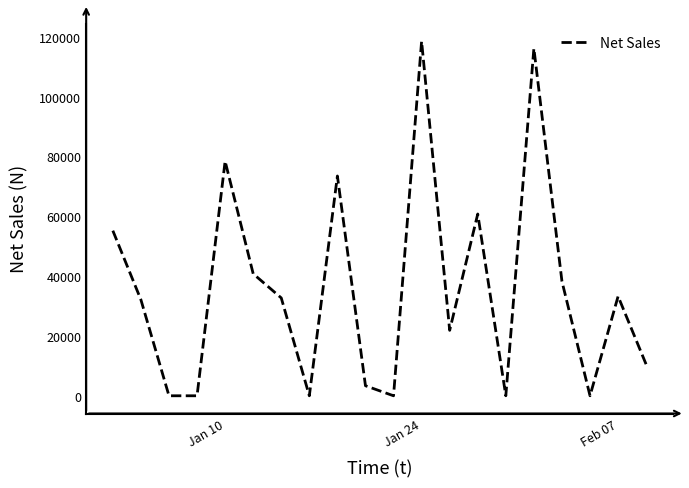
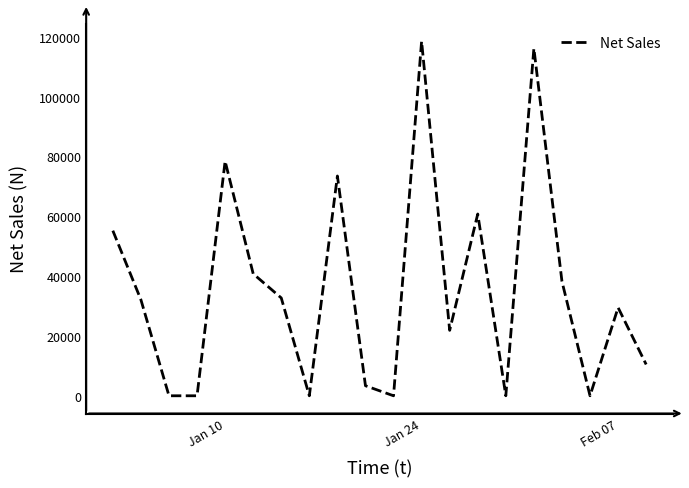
Feb 07: 33000 -> 30000
